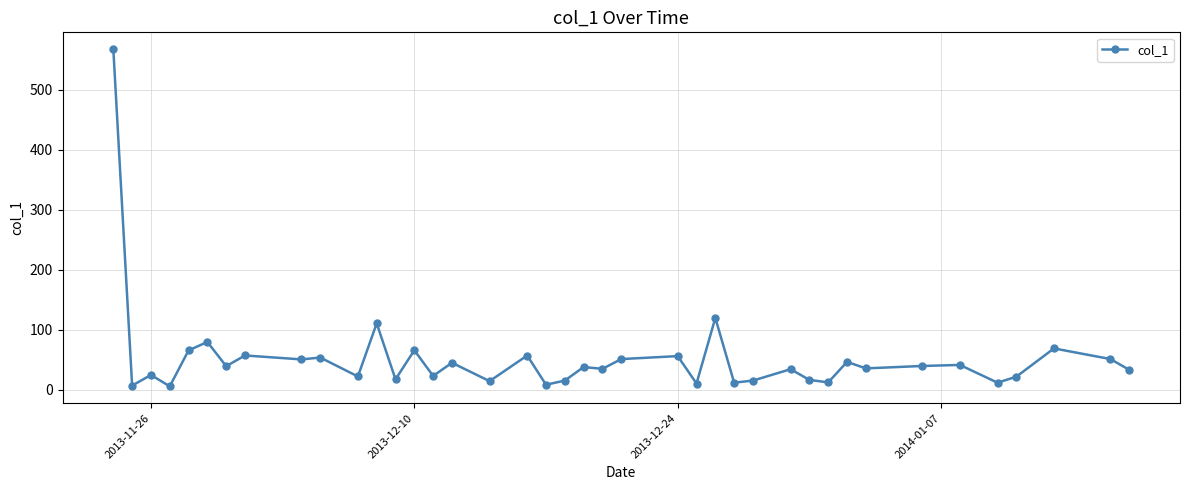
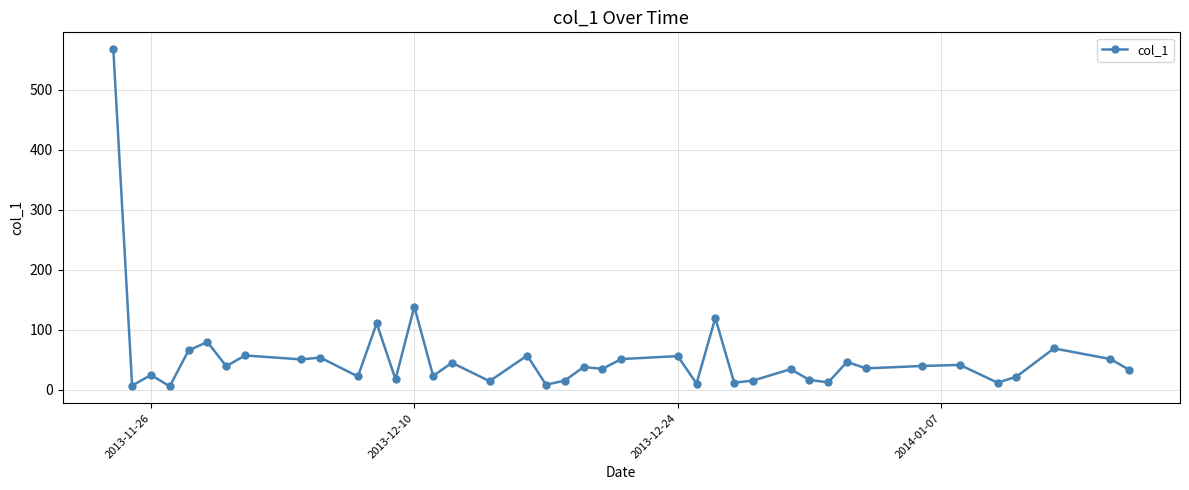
2013-12-10: 70 -> 140
